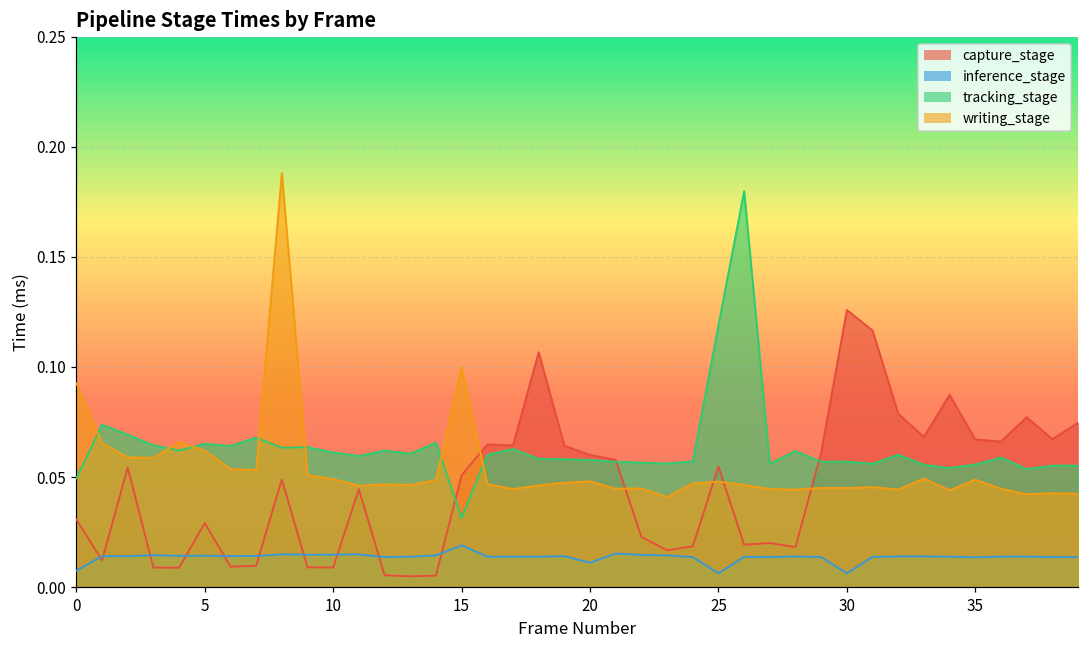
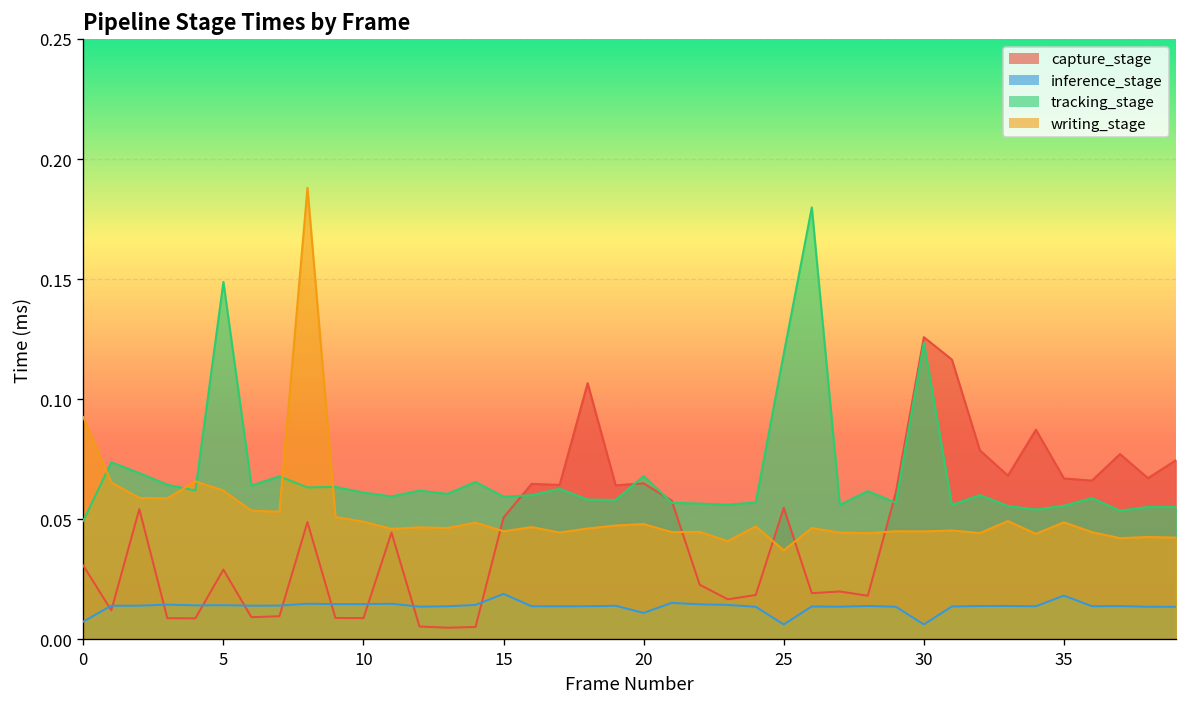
tracking_stage, 5: 0.065 -> 0.149
tracking_stage, 15: 0.031 -> 0.059
writing_stage, 15: 0.100 -> 0.045
capture_stage, 20: 0.060 -> 0.065
tracking_stage, 20: 0.058 -> 0.068
writing_stage, 25: 0.048 -> 0.037
tracking_stage, 30: 0.057 -> 0.124
inference_stage, 35: 0.014 -> 0.018
